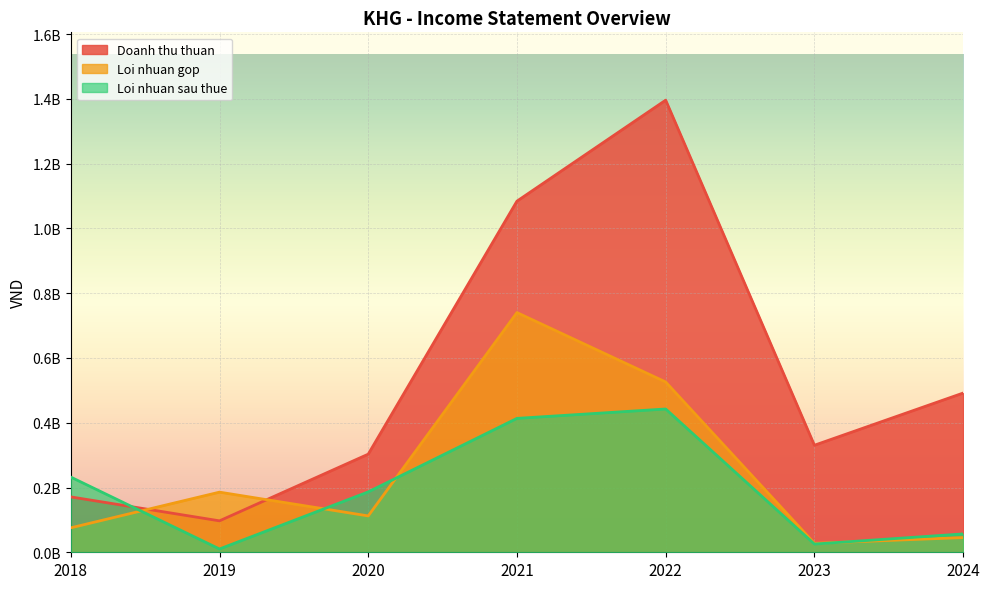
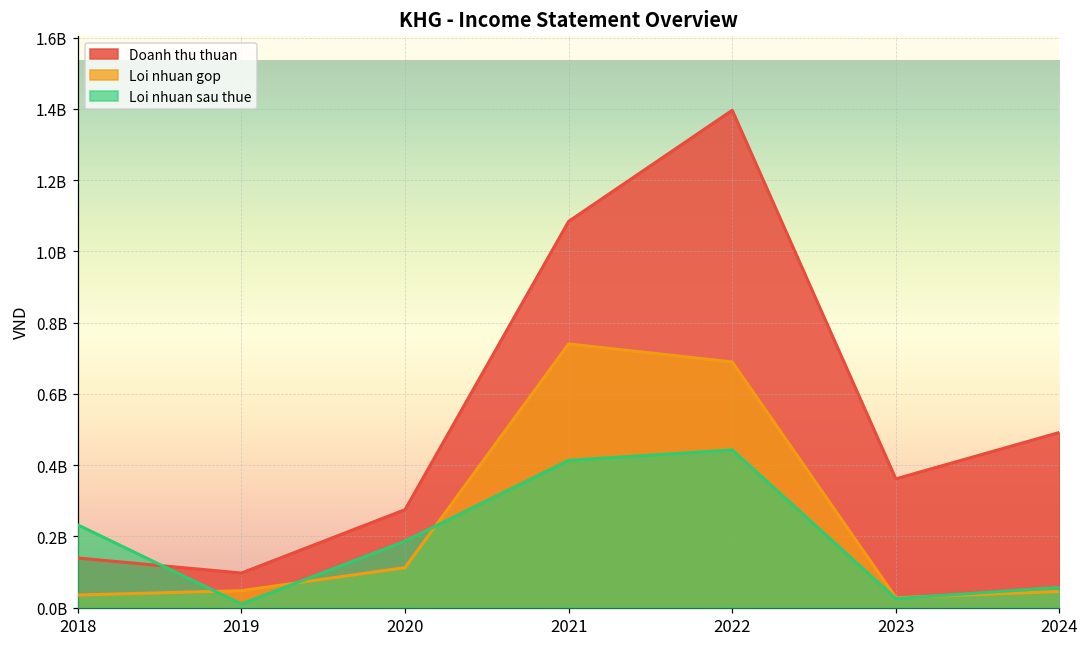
Doanh thu thuan, 2018: 170000000 -> 140000000
Loi nhuan gop, 2018: 80000000 -> 40000000
Loi nhuan gop, 2019: 190000000 -> 50000000
Doanh thu thuan, 2020: 300000000 -> 270000000
Loi nhuan gop, 2022: 530000000 -> 690000000
Doanh thu thuan, 2023: 330000000 -> 360000000
